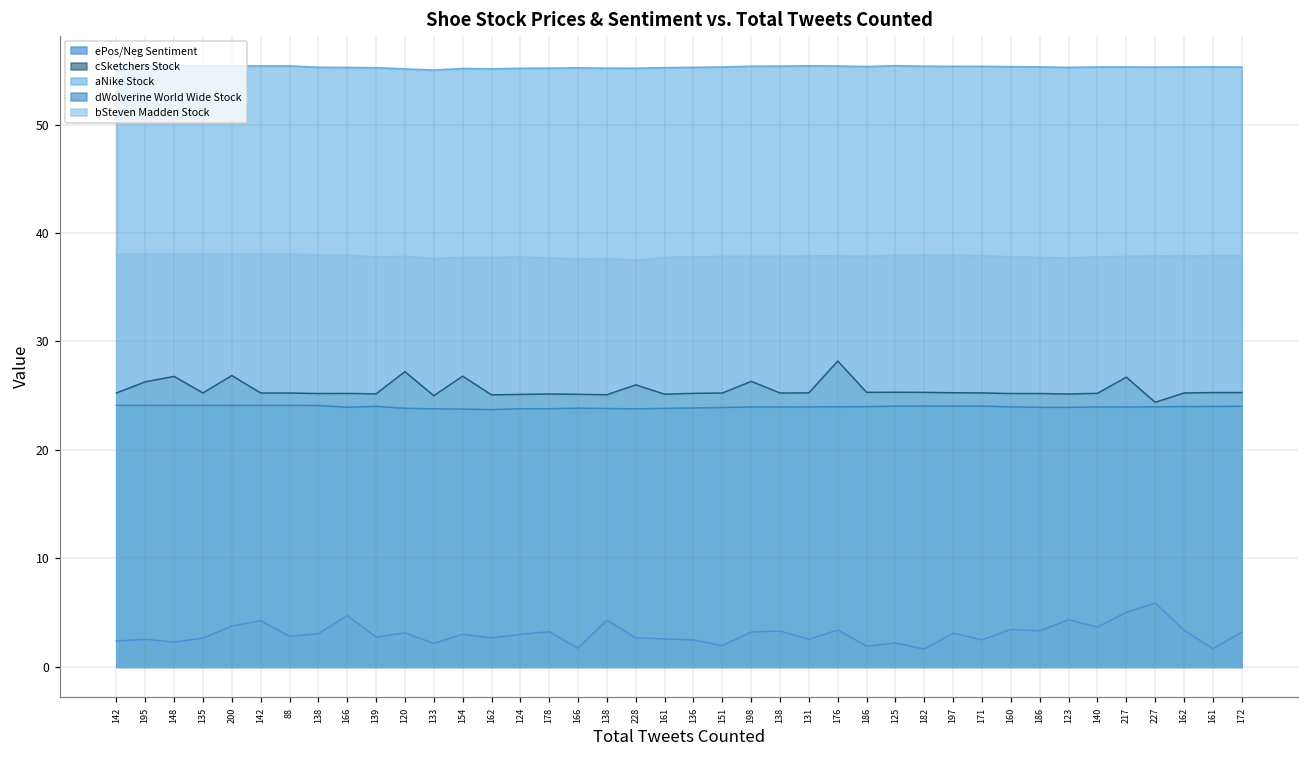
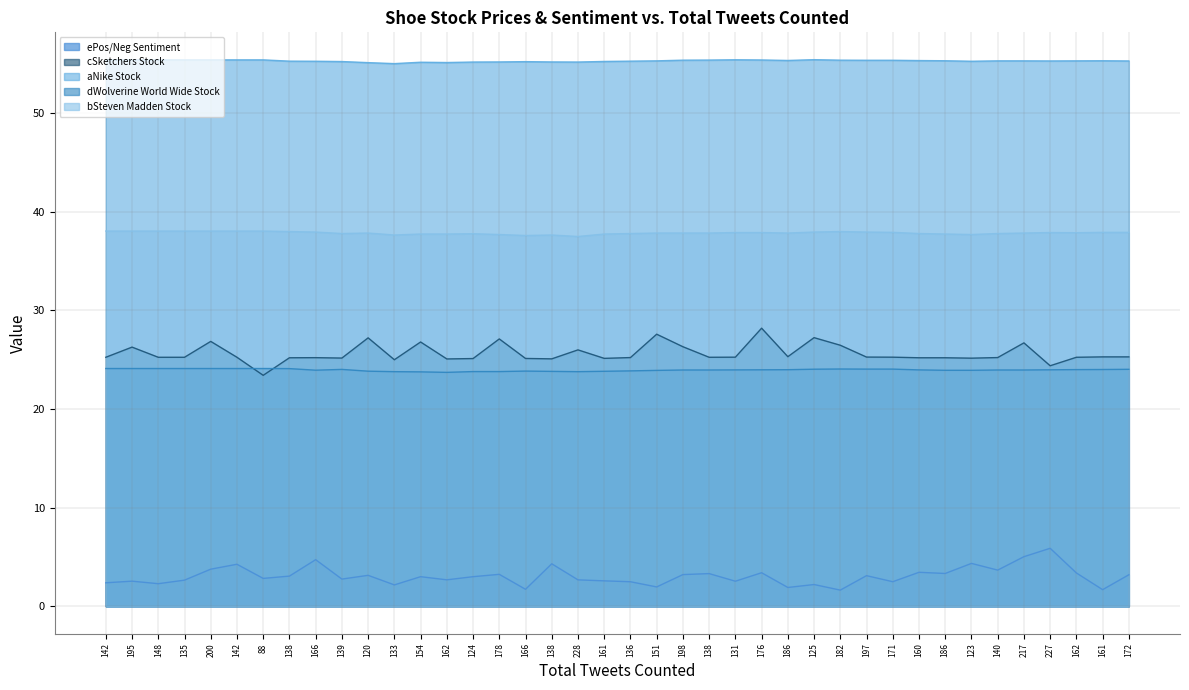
cSketchers Stock, 148: 27 -> 25
cSketchers Stock, 88: 25 -> 23
cSketchers Stock, 178: 25 -> 27
cSketchers Stock, 151: 25 -> 28
cSketchers Stock, 125: 25 -> 27
cSketchers Stock, 182: 25 -> 26
